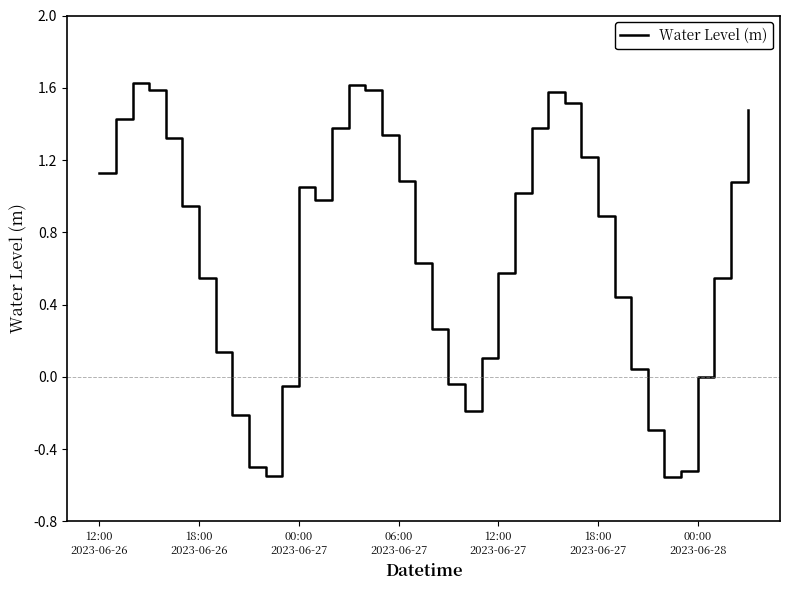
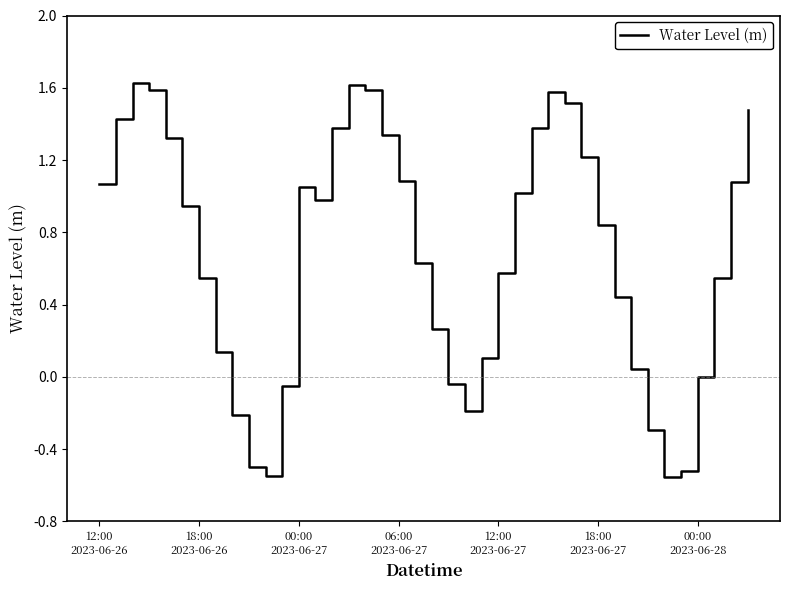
12:00 2023-06-26: 1.13 -> 1.07
18:00 2023-06-27: 0.89 -> 0.84
